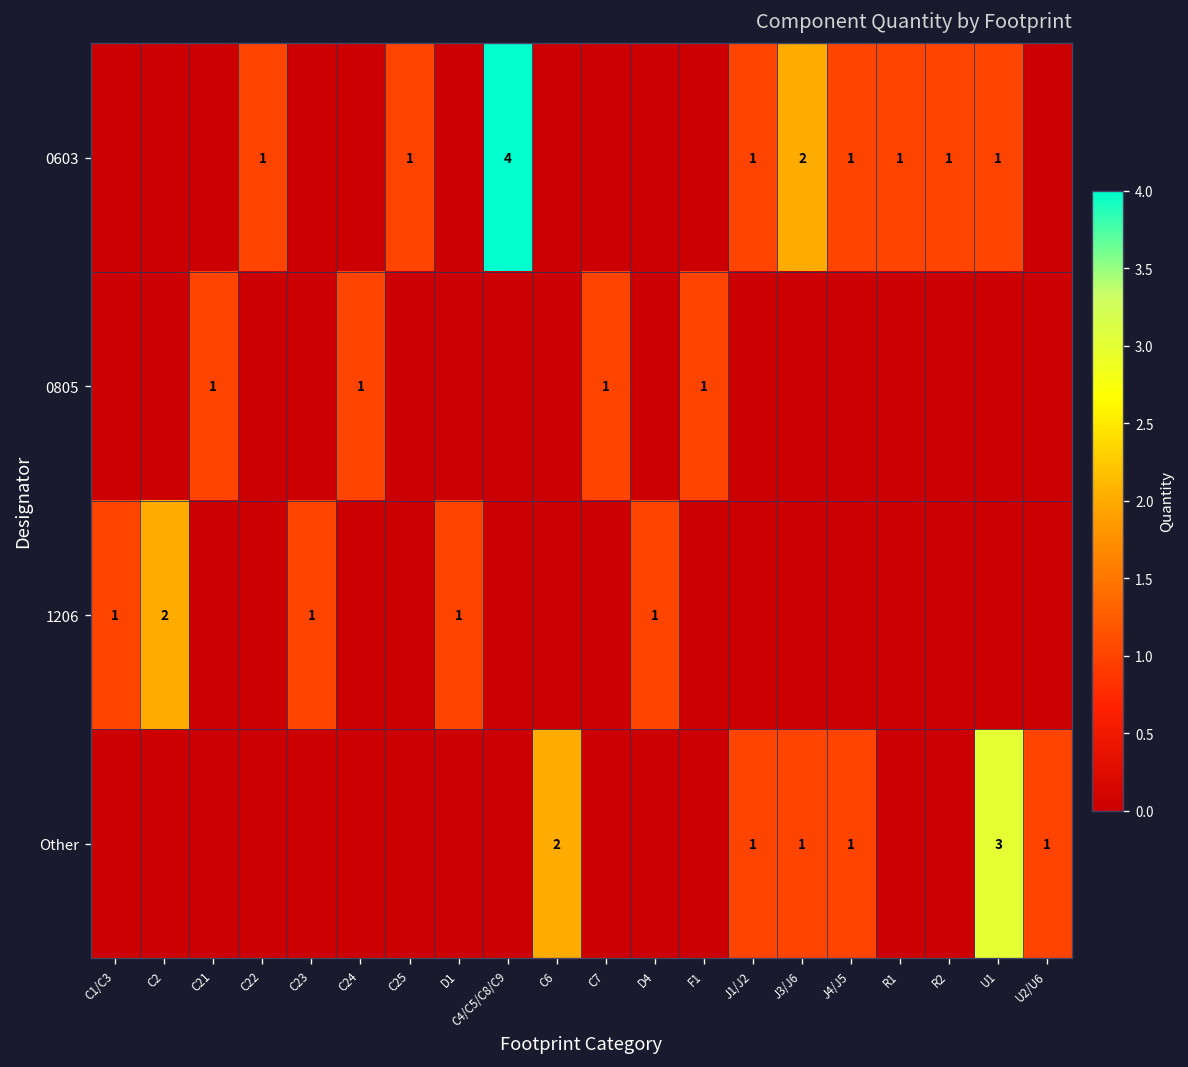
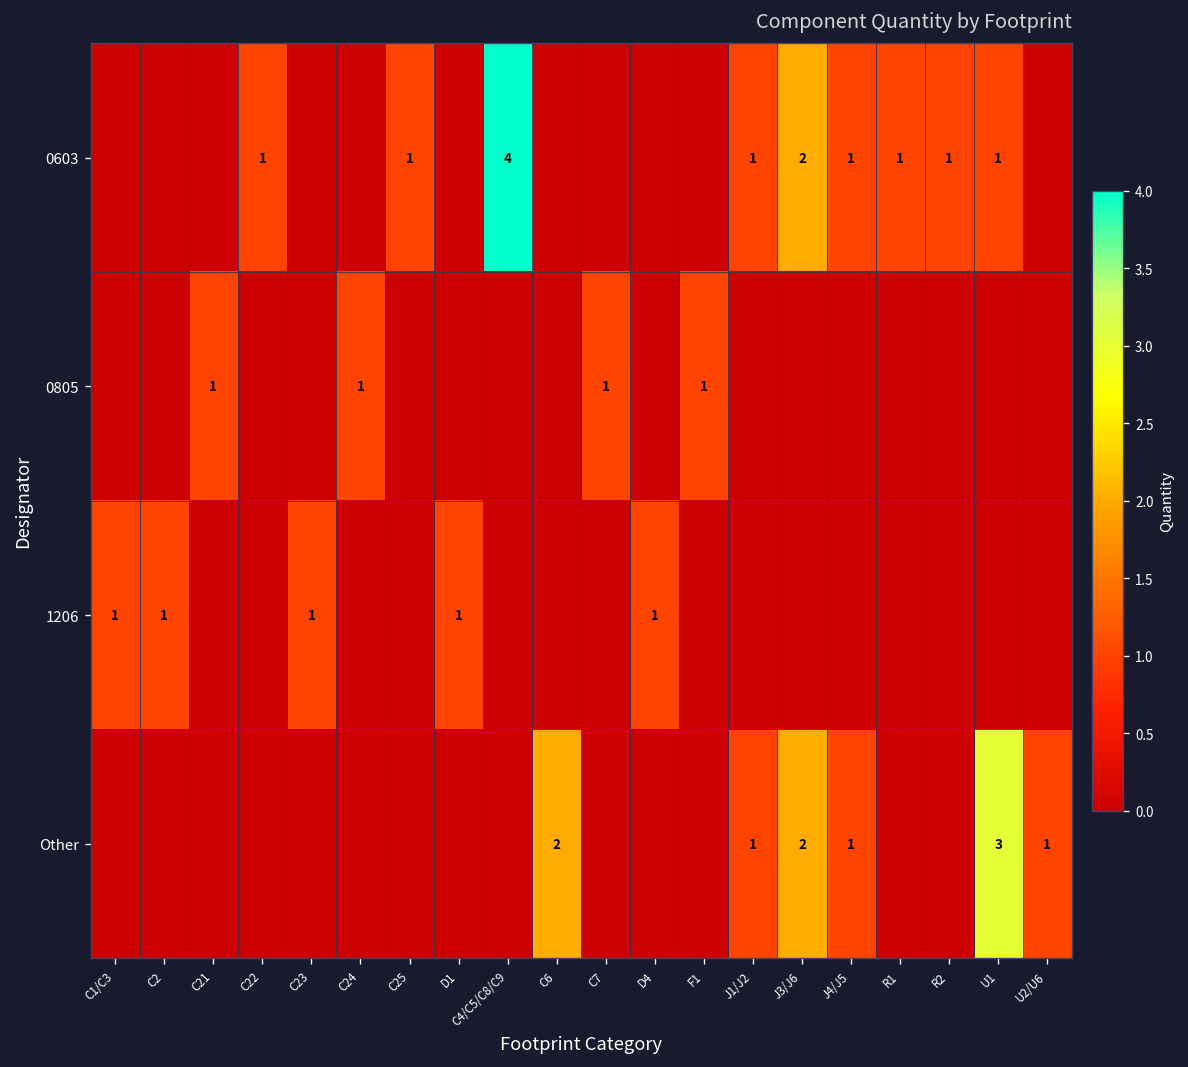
1206, C2: 2 -> 1
Other, J3/J6: 1 -> 2
